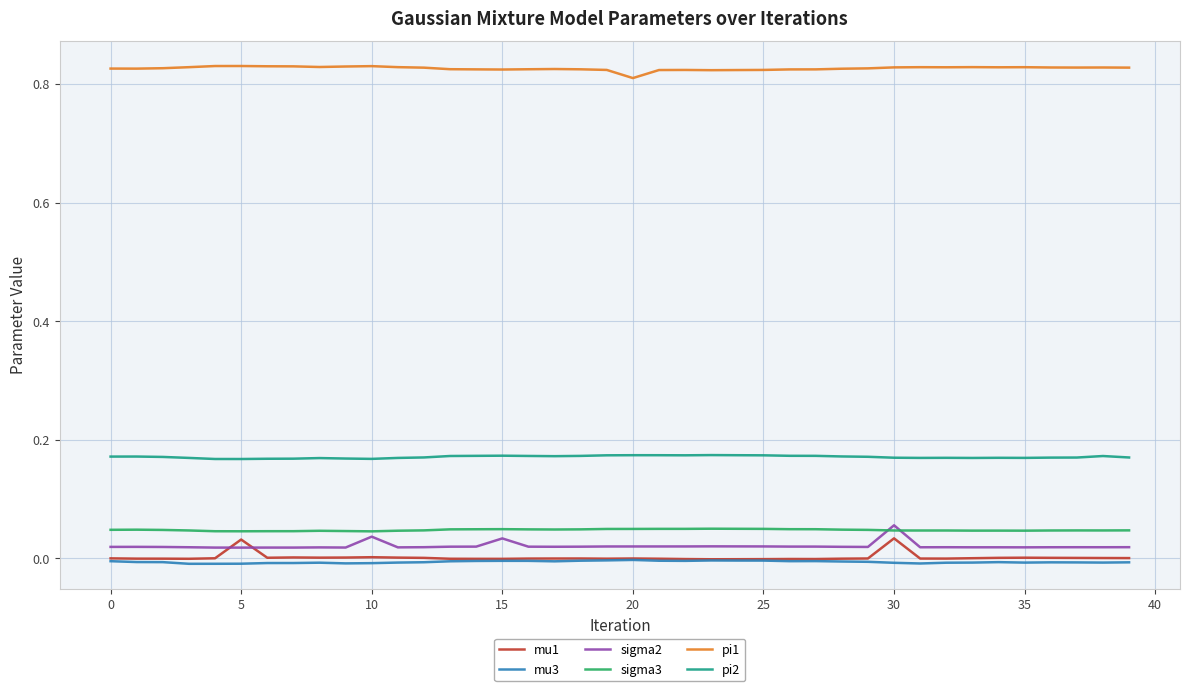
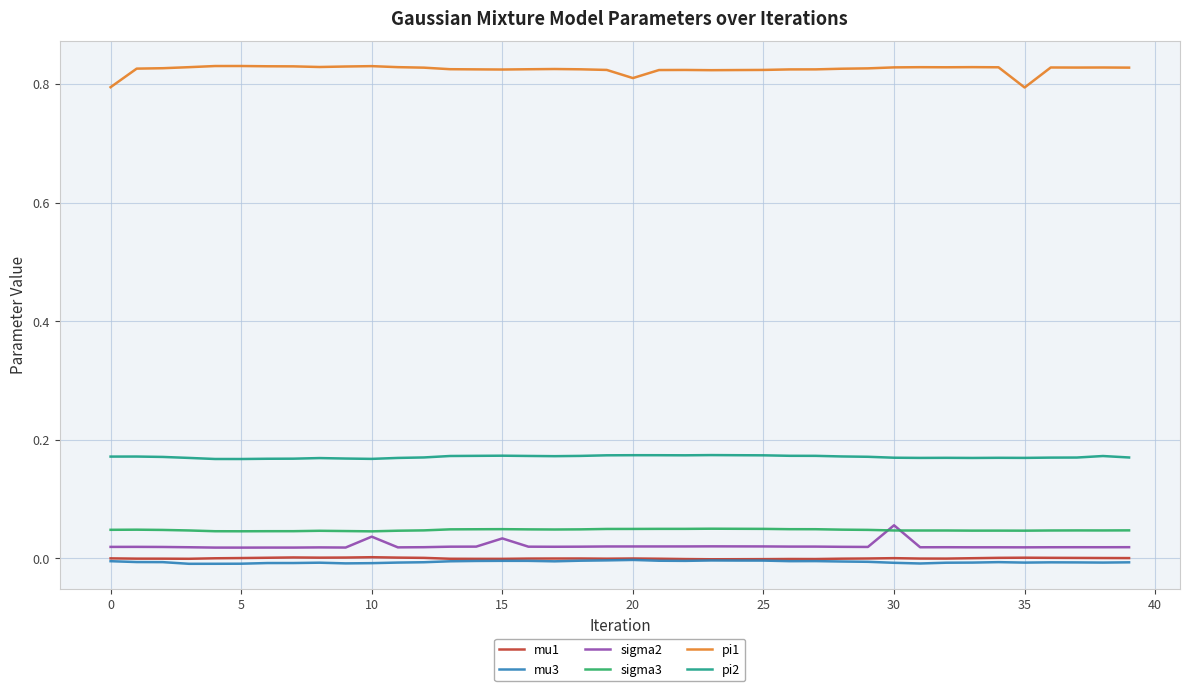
pi1, 0: 0.83 -> 0.79
mu1, 5: 0.03 -> 0.00
mu1, 30: 0.03 -> 0.00
pi1, 35: 0.83 -> 0.79
